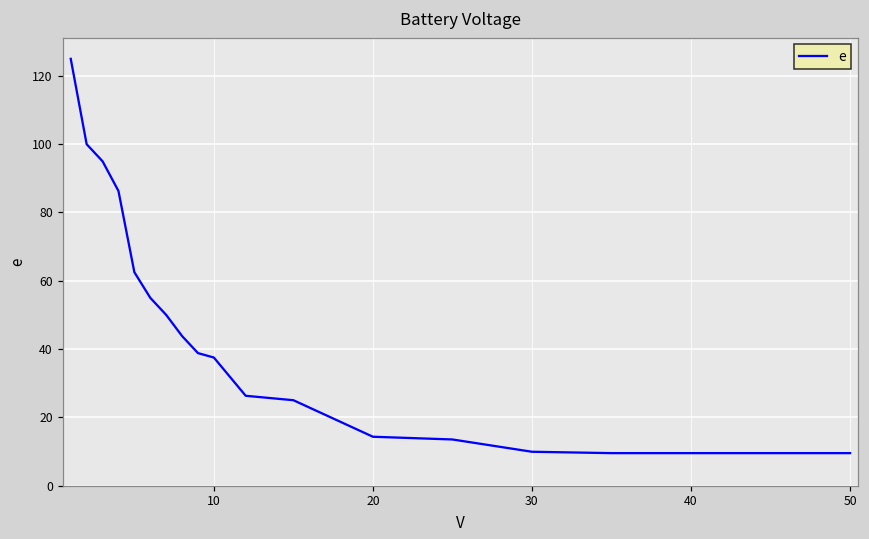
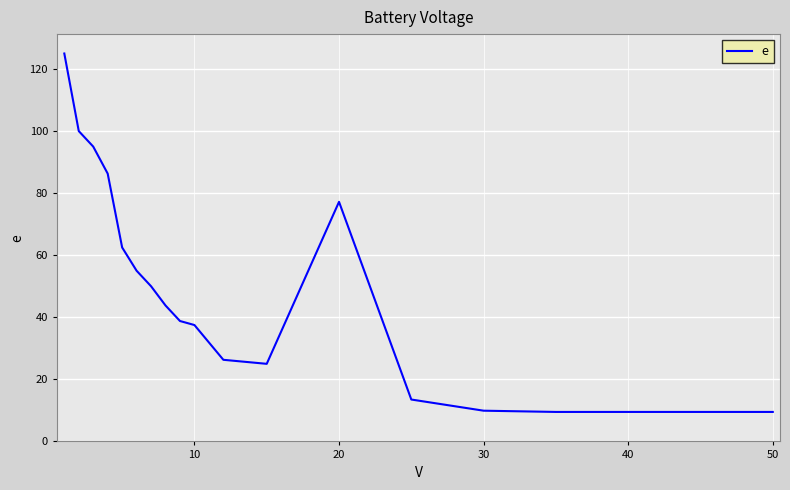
20: 14 -> 77
